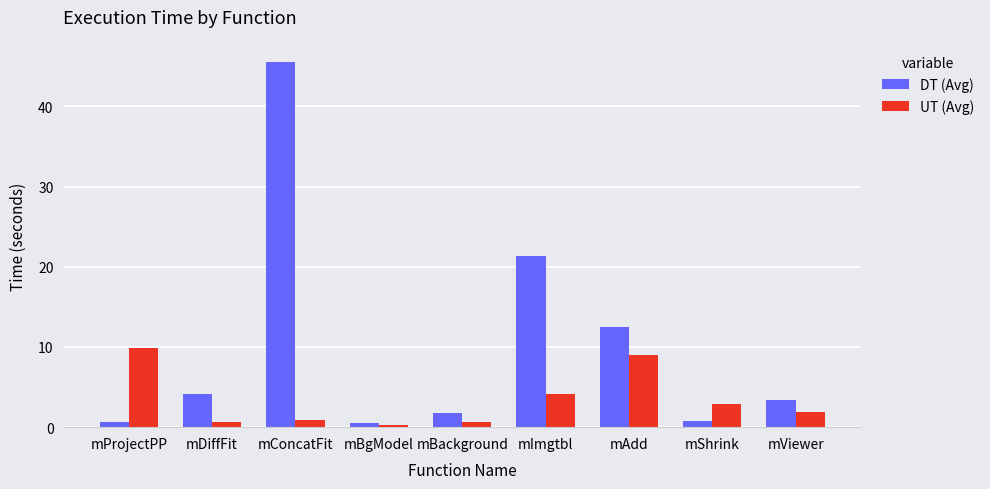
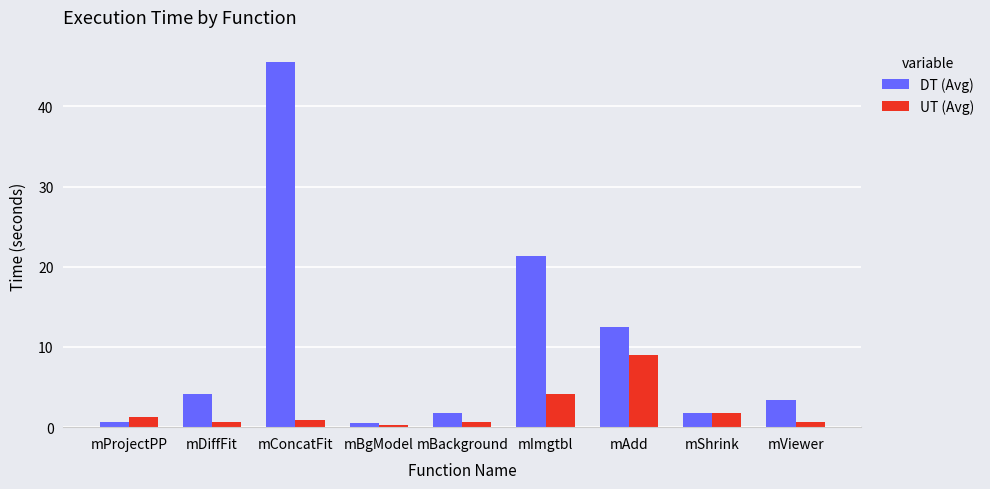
UT (Avg), mProjectPP: 10 -> 1
DT (Avg), mShrink: 1 -> 2
UT (Avg), mShrink: 3 -> 2
UT (Avg), mViewer: 2 -> 1
